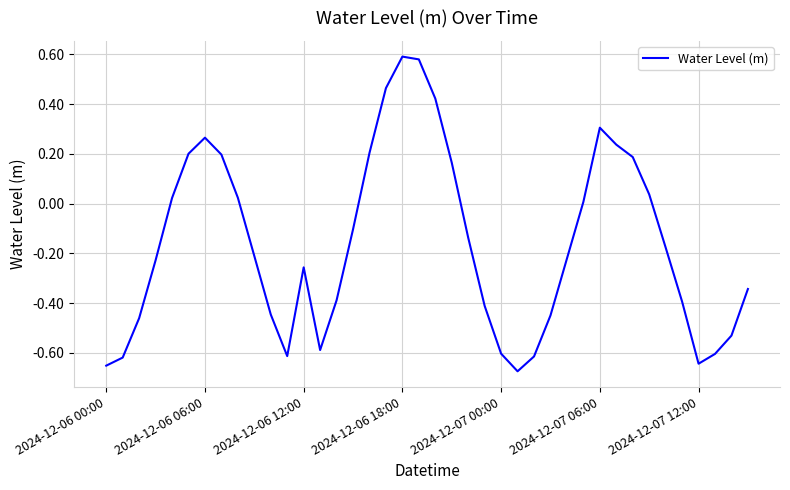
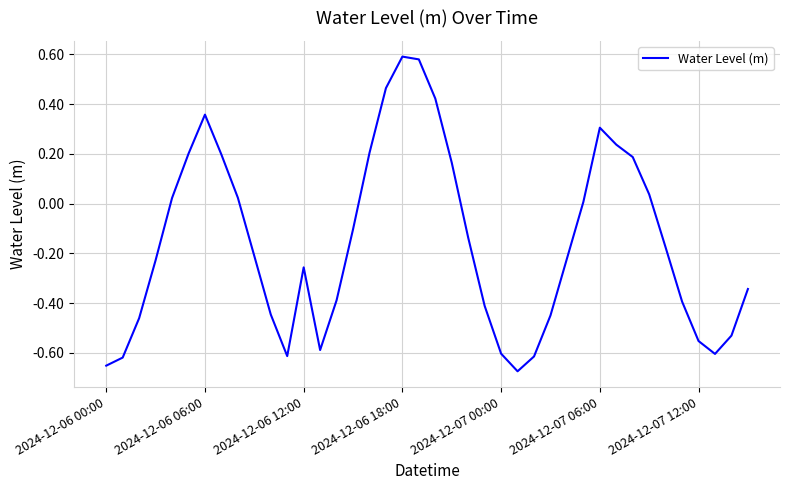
2024-12-06 06:00: 0.27 -> 0.36
2024-12-07 12:00: -0.64 -> -0.55
